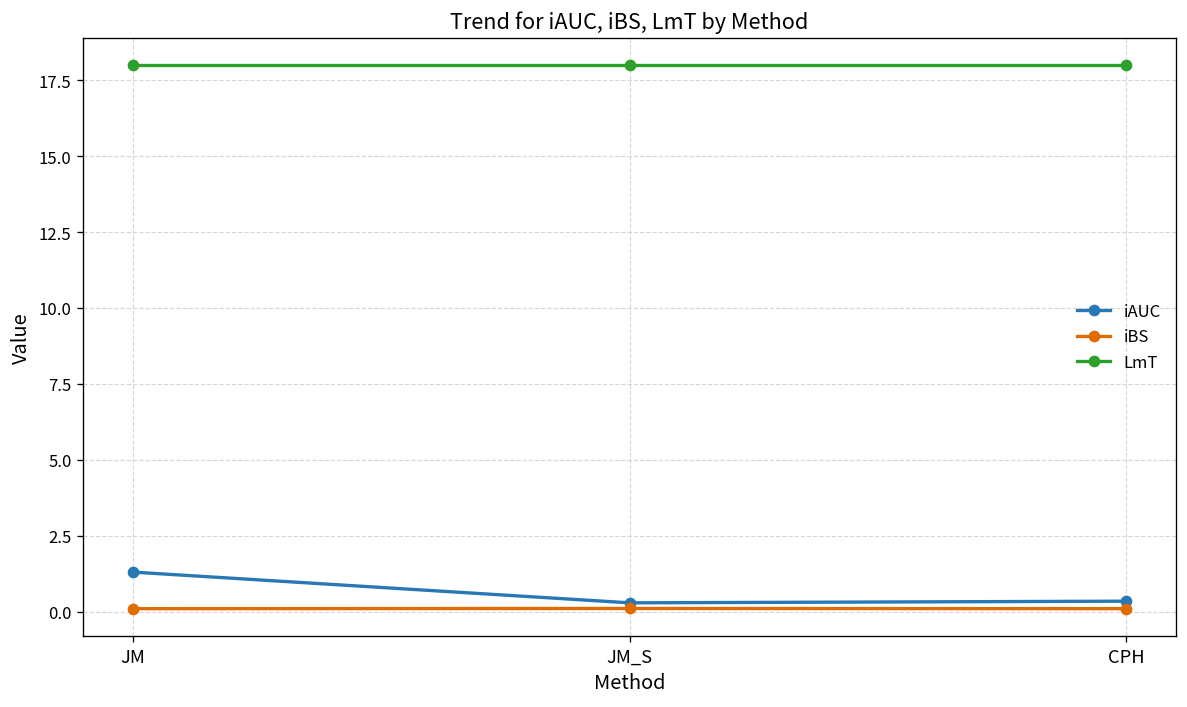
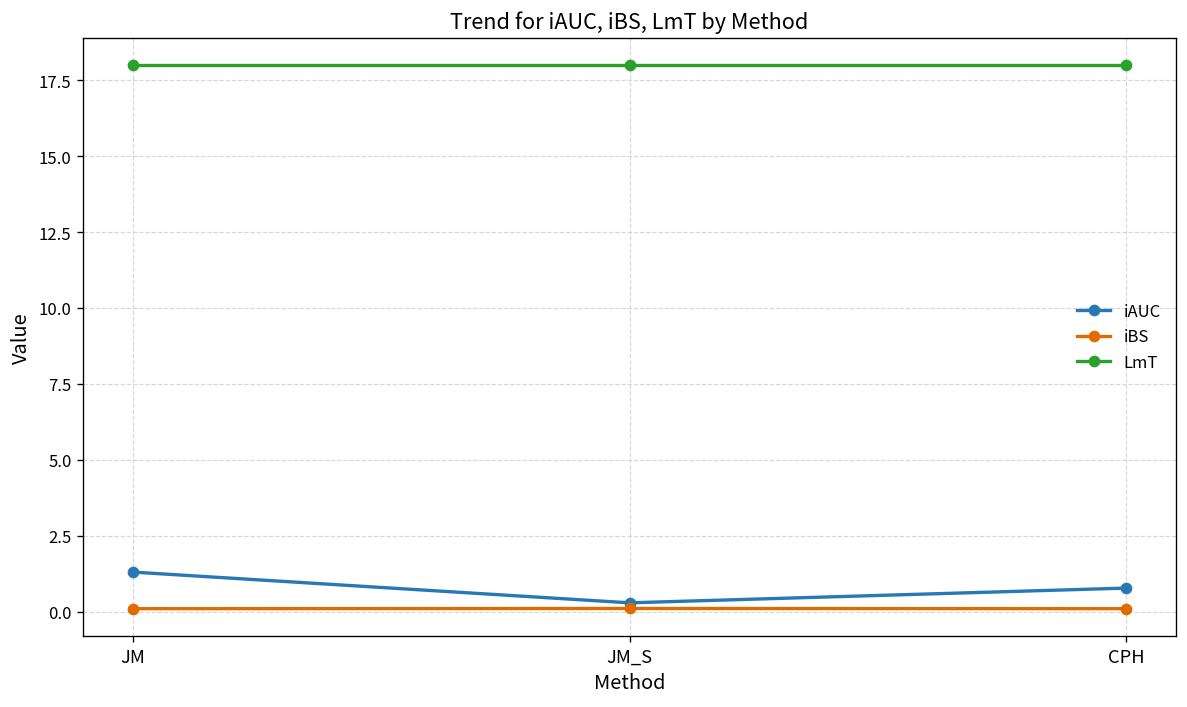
iAUC, CPH: 0.3 -> 0.8
